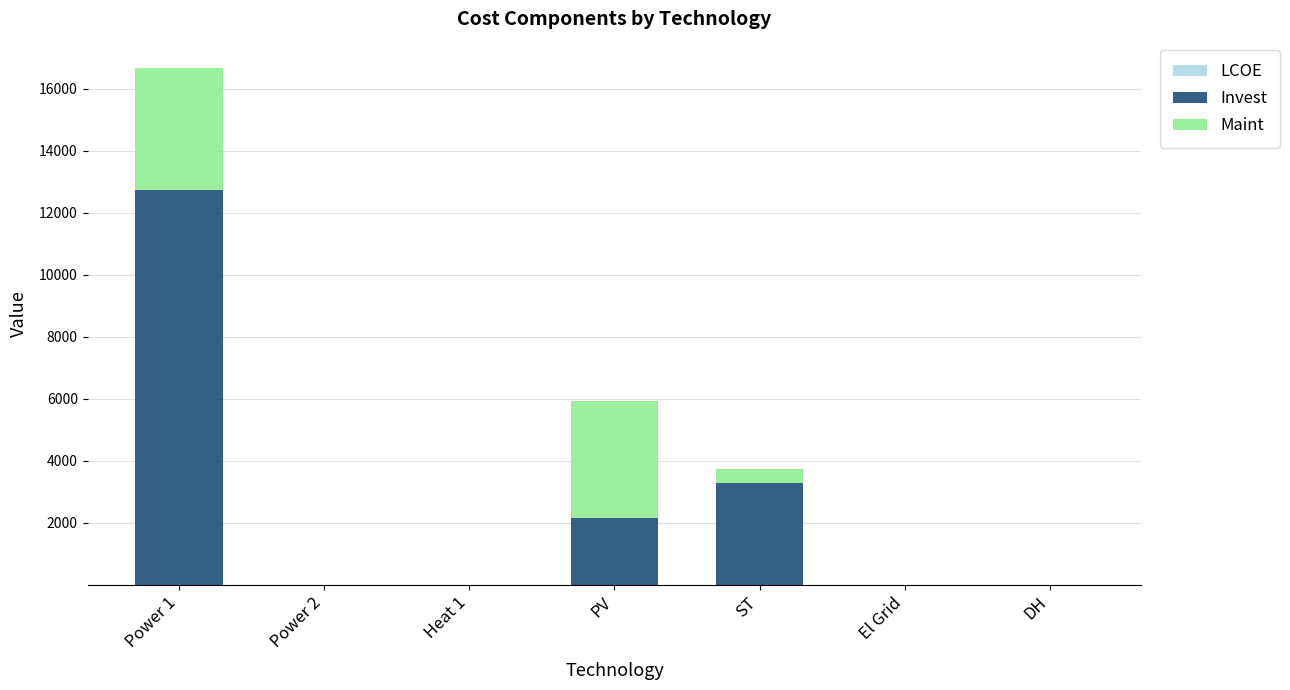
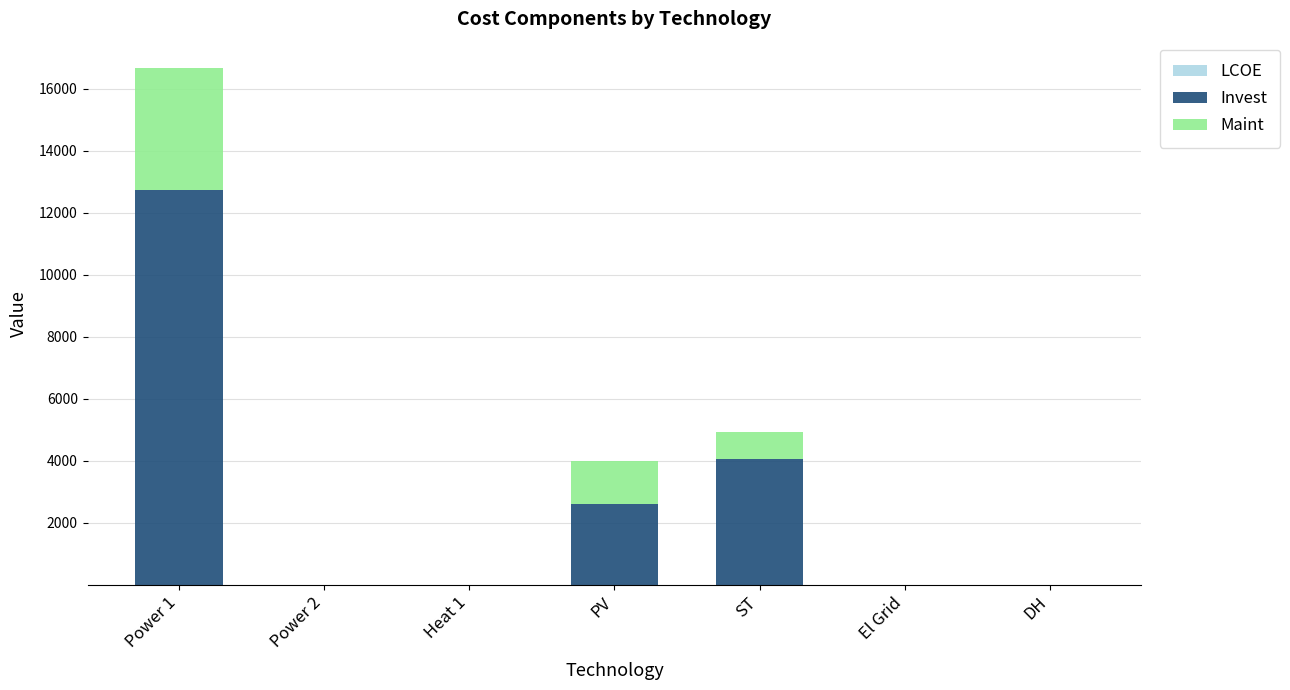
Invest, PV: 2200 -> 2600
Maint, PV: 3800 -> 1400
Invest, ST: 3300 -> 4100
Maint, ST: 500 -> 800
